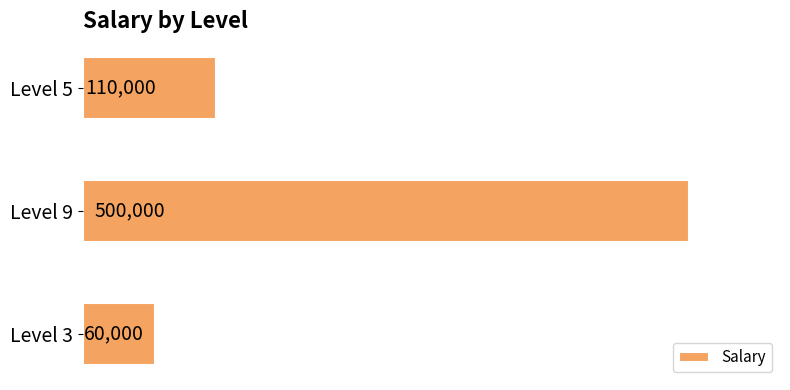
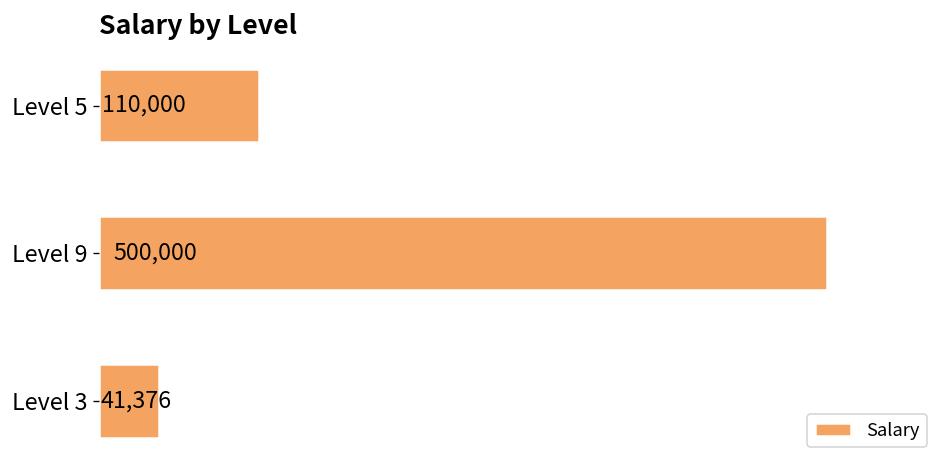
Level 3: 60,000 -> 41,376
